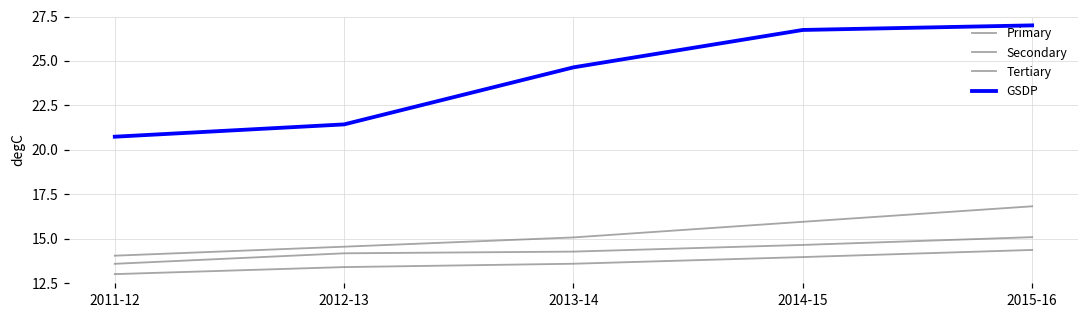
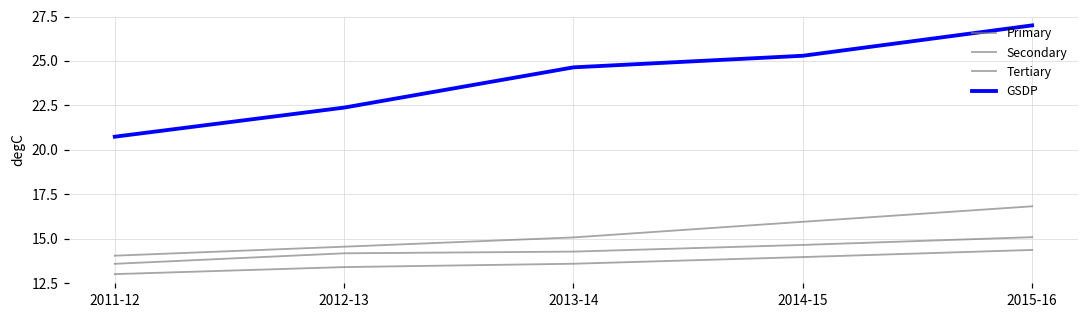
GSDP, 2012-13: 21.4 -> 22.4
GSDP, 2014-15: 26.7 -> 25.3
